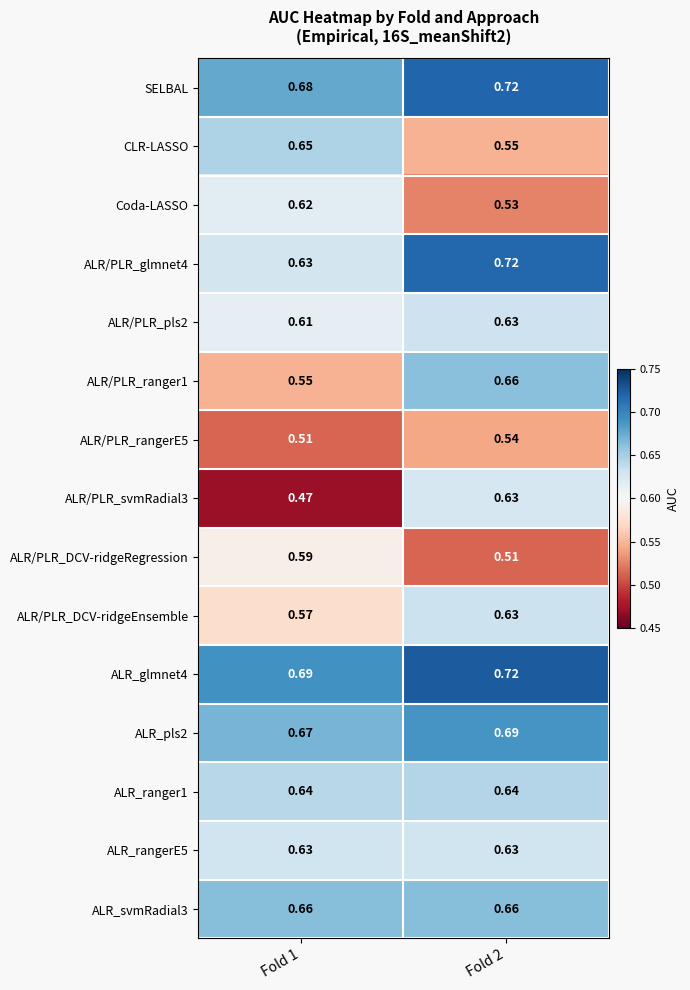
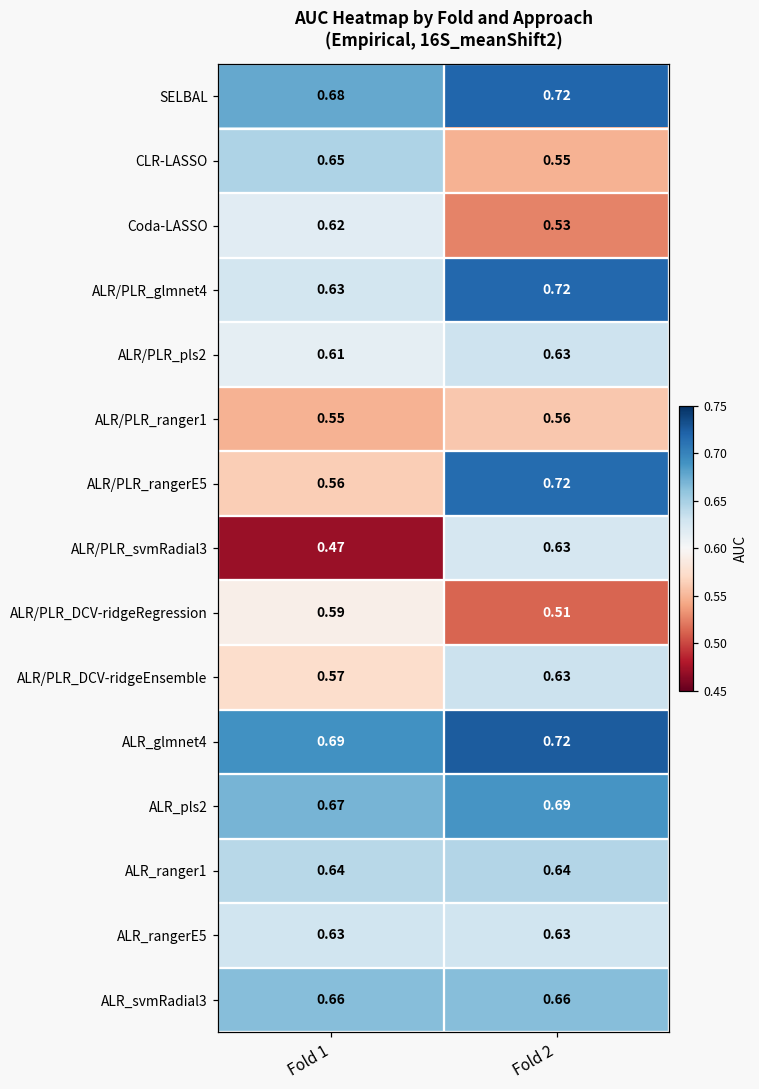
ALR/PLR_ranger1, Fold 2: 0.66 -> 0.56
ALR/PLR_rangerE5, Fold 1: 0.51 -> 0.56
ALR/PLR_rangerE5, Fold 2: 0.54 -> 0.72
